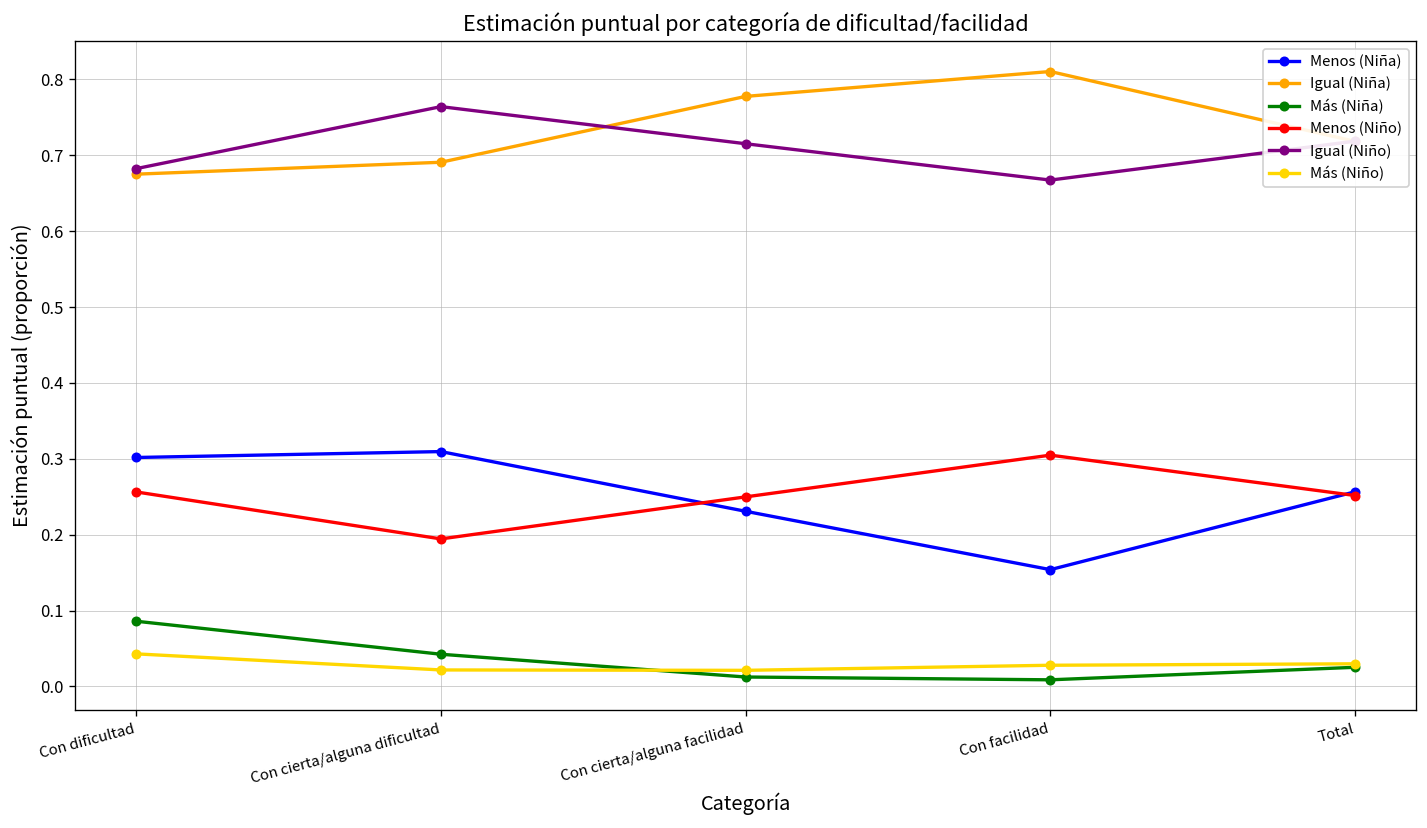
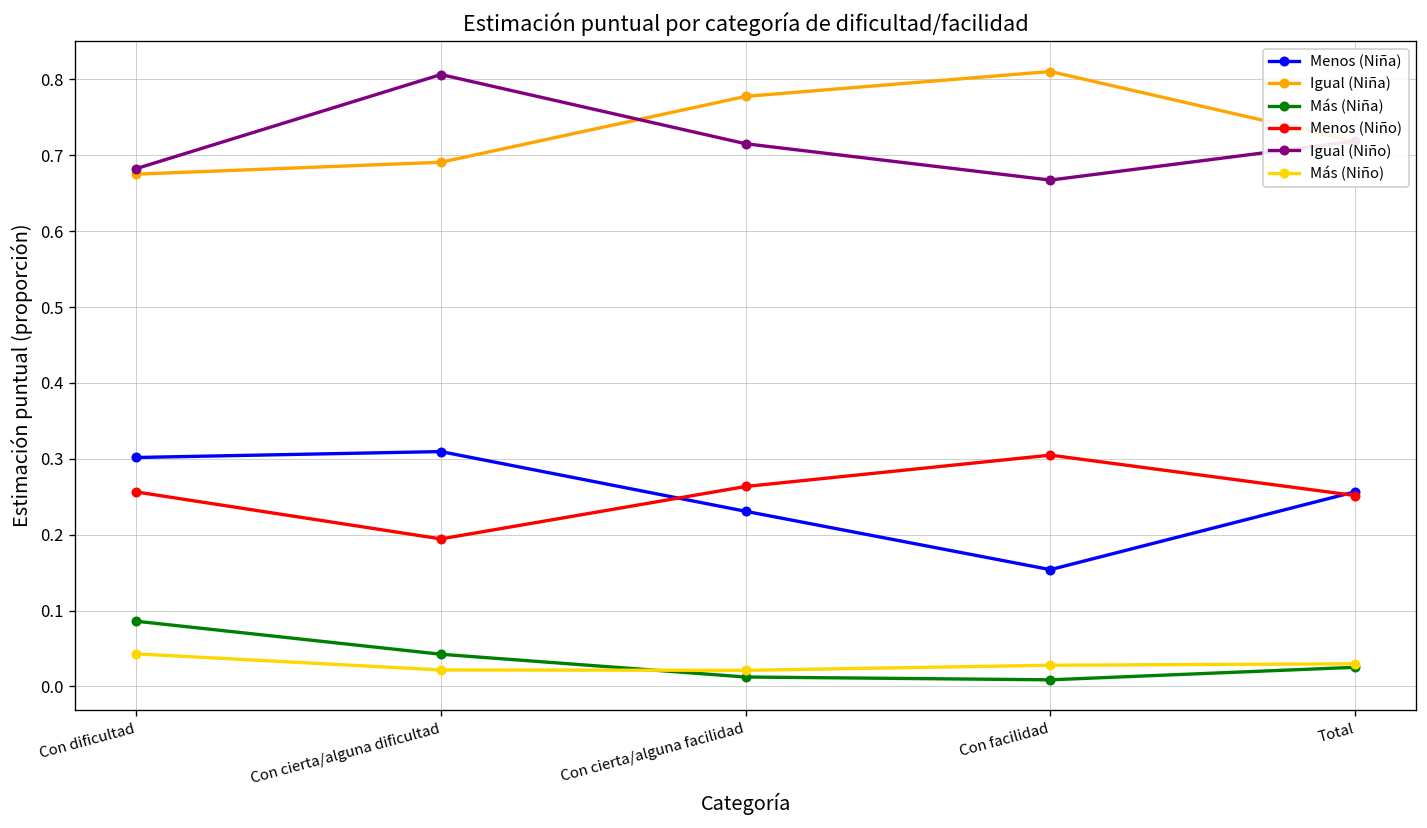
Igual (Niño), Con cierta/alguna dificultad: 0.76 -> 0.81
Menos (Niño), Con cierta/alguna facilidad: 0.25 -> 0.26
